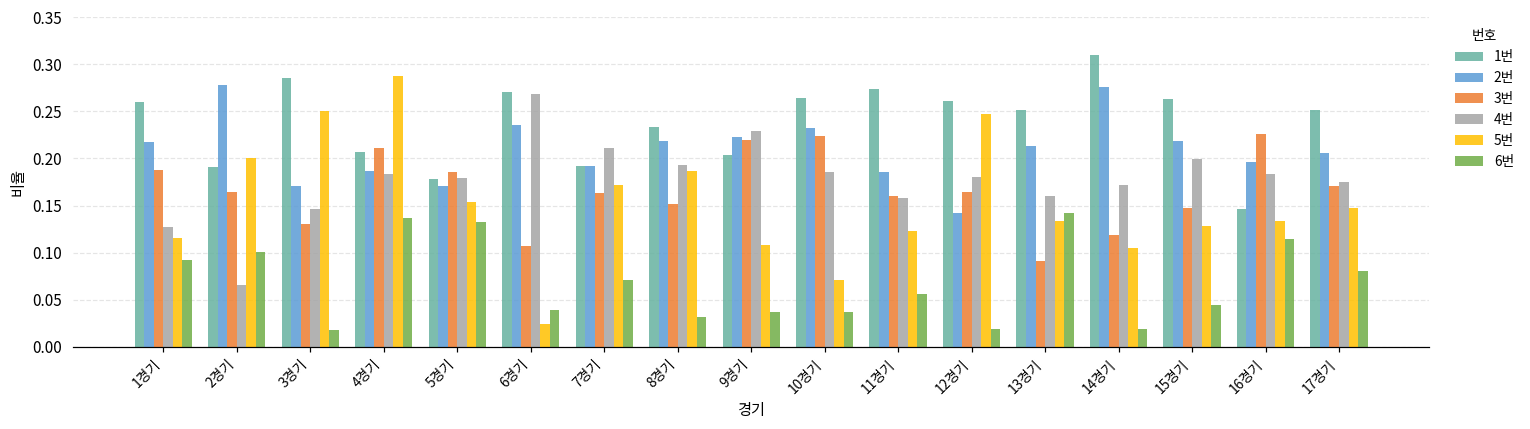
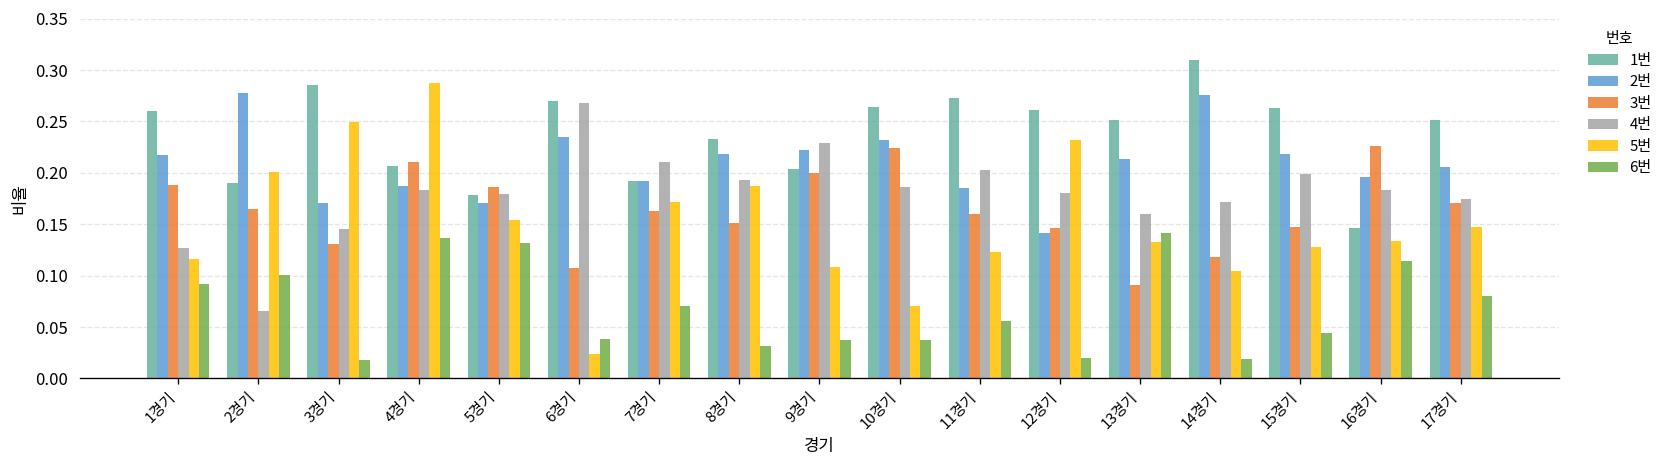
3번, 9경기: 0.22 -> 0.20
4번, 11경기: 0.16 -> 0.20
3번, 12경기: 0.16 -> 0.15
5번, 12경기: 0.25 -> 0.23
